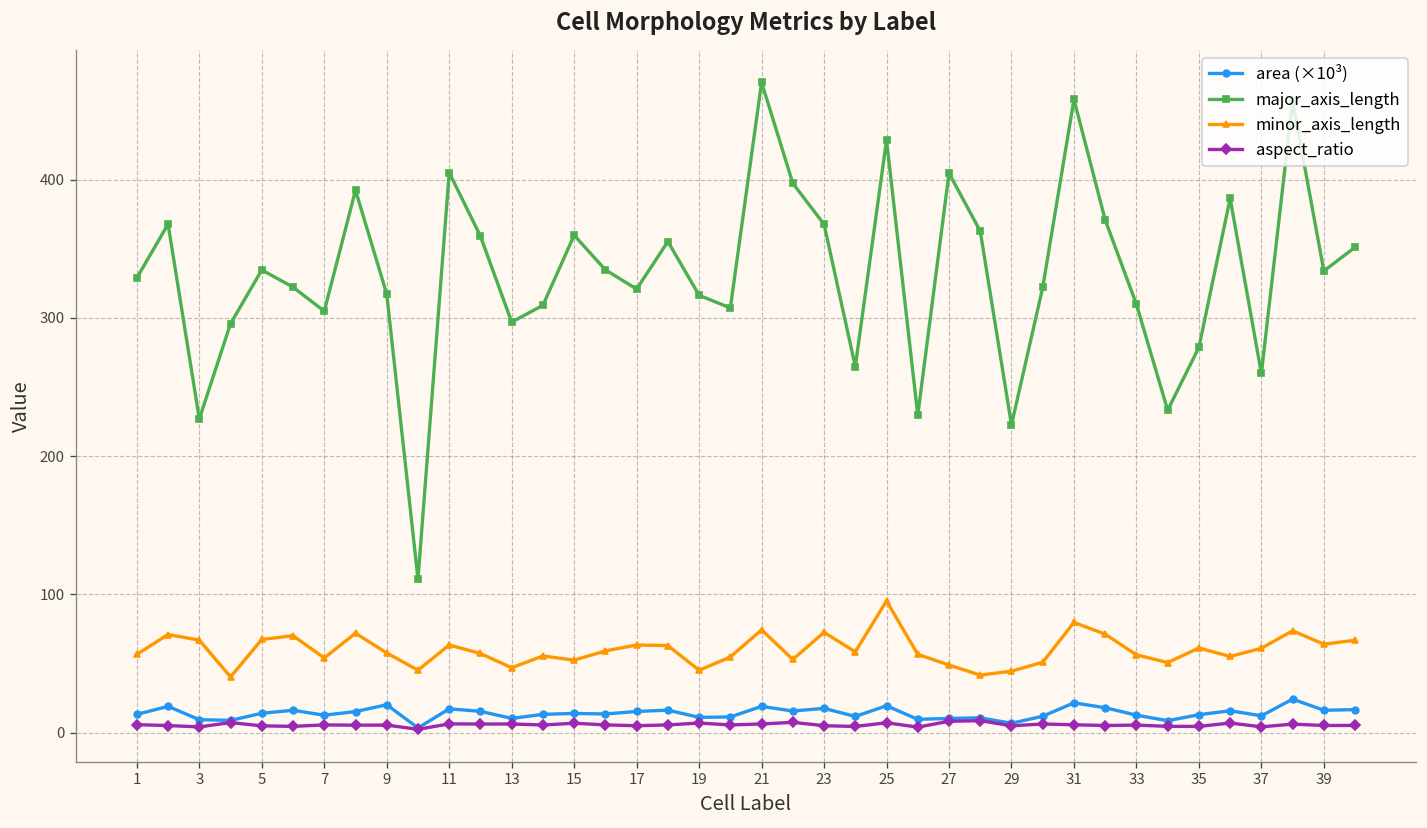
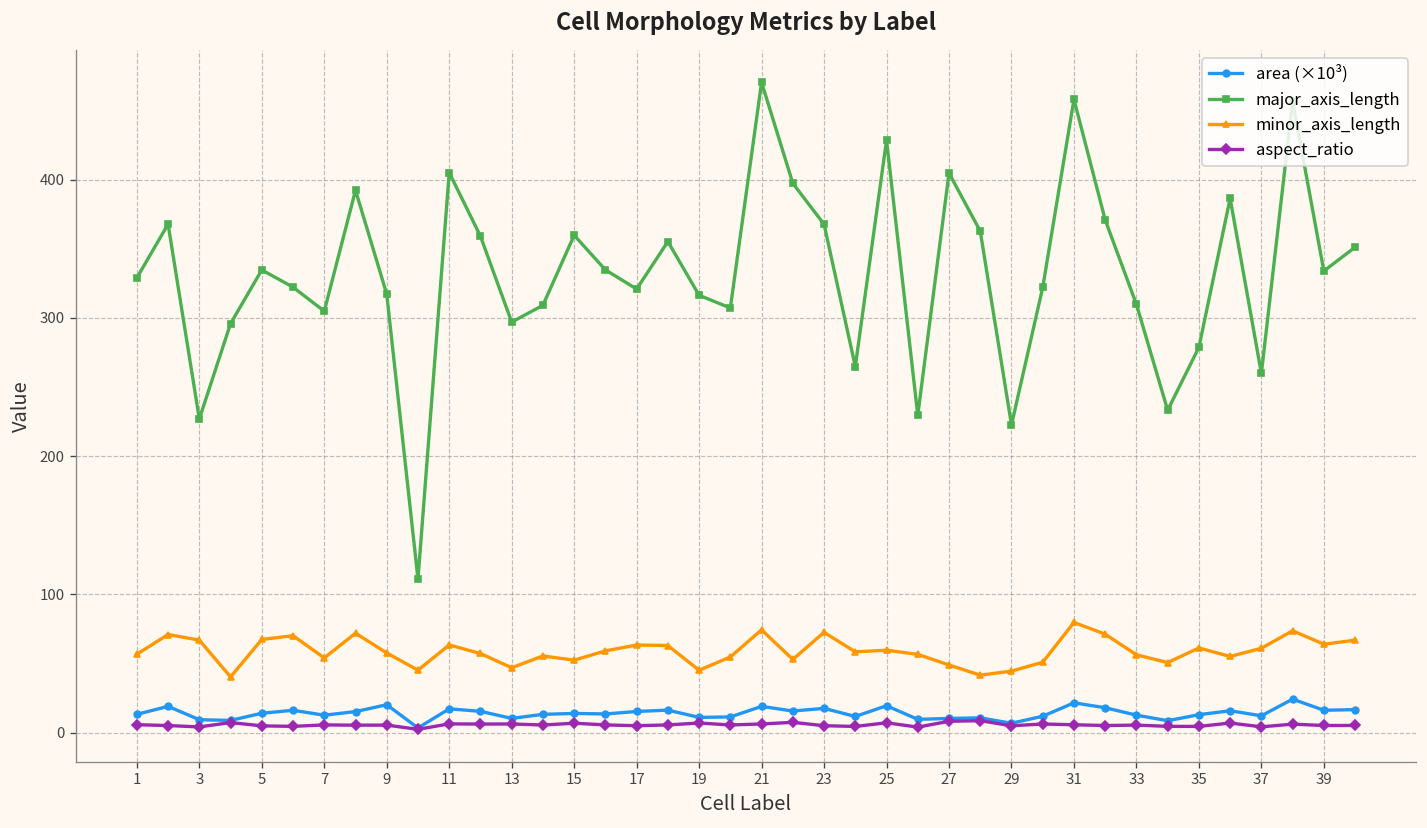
minor_axis_length, 25: 95 -> 60
